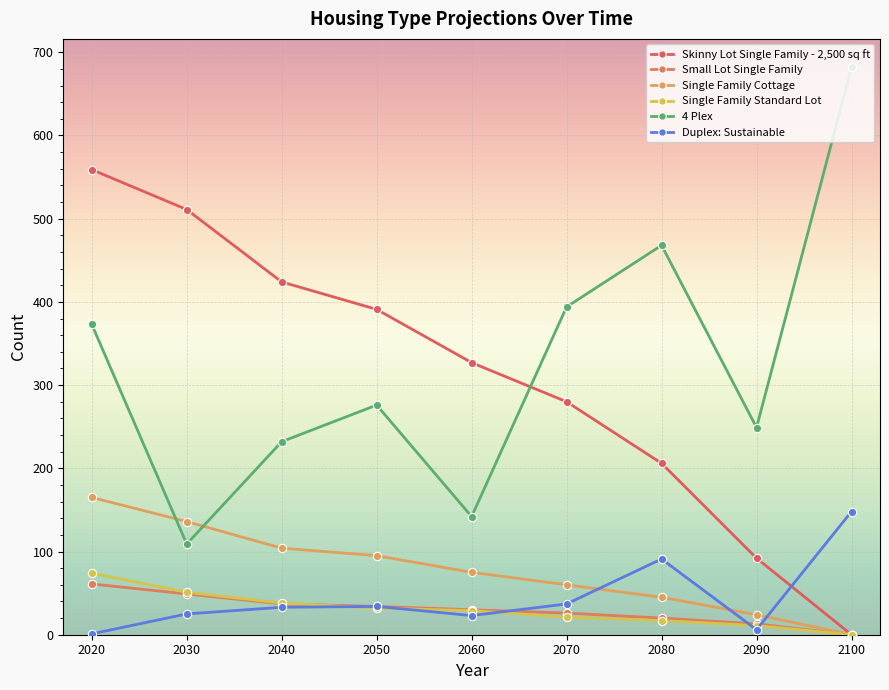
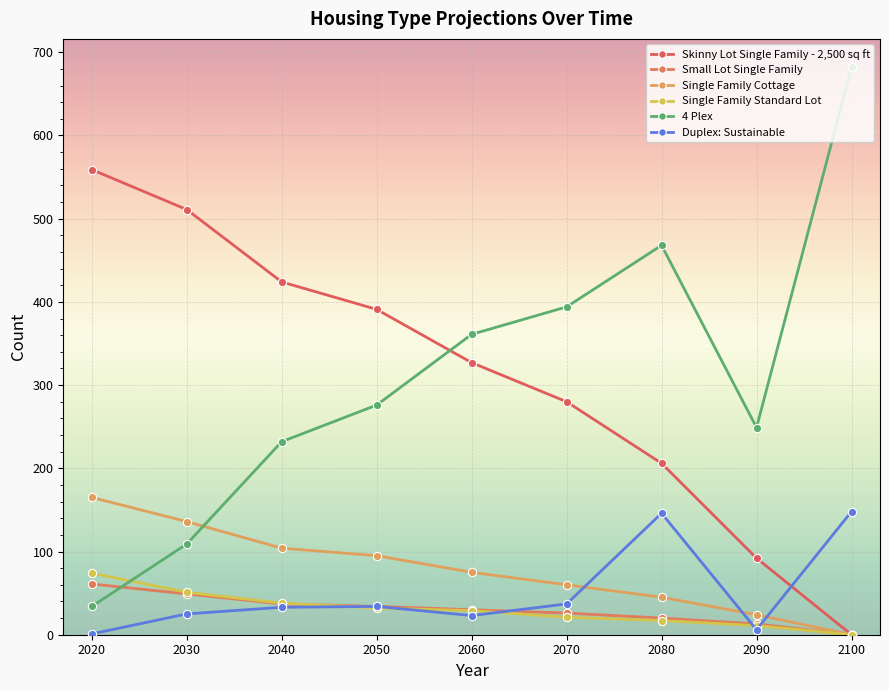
4 Plex, 2020: 370 -> 30
4 Plex, 2060: 140 -> 360
Duplex: Sustainable, 2080: 90 -> 150
